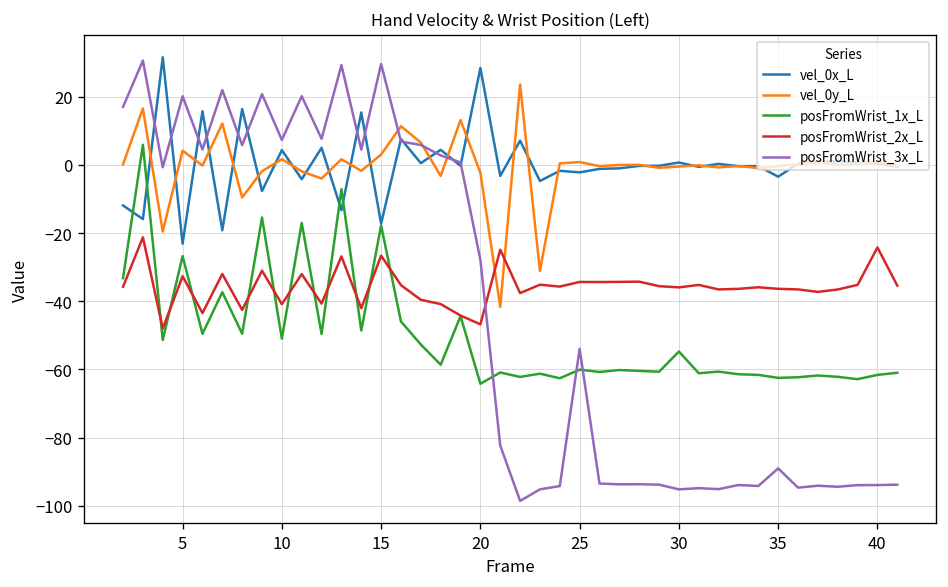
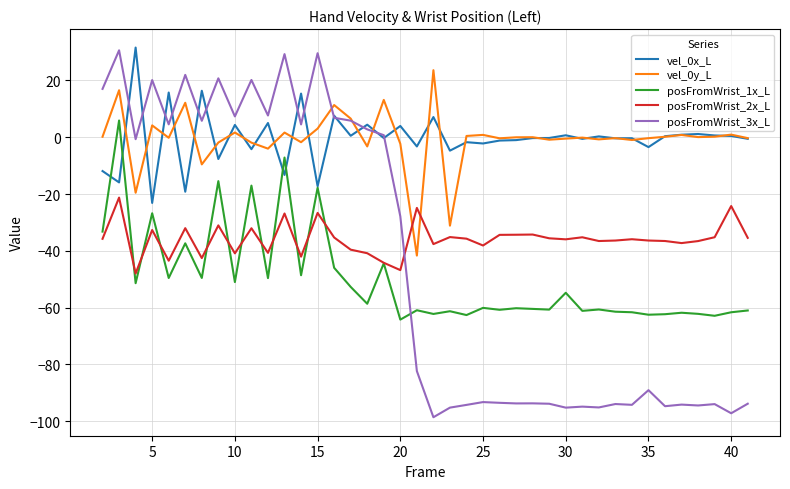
vel_0x_L, 20: 28 -> 4
posFromWrist_2x_L, 25: -34 -> -38
posFromWrist_3x_L, 25: -54 -> -93
posFromWrist_3x_L, 40: -94 -> -97
